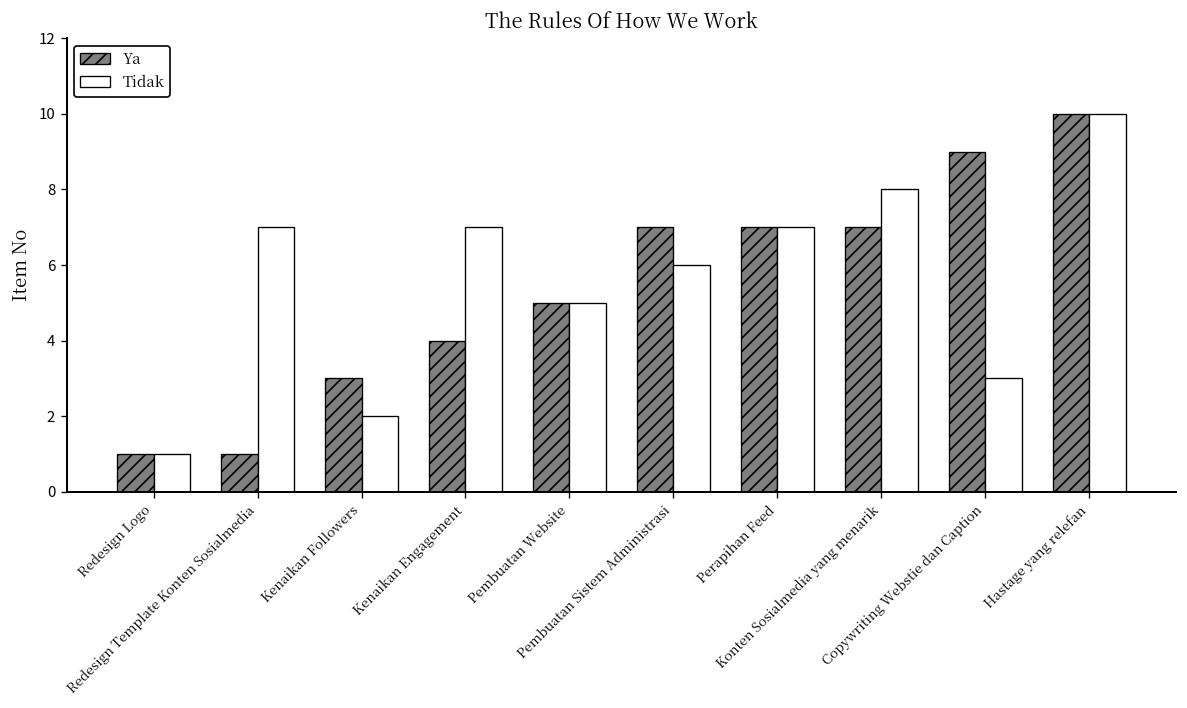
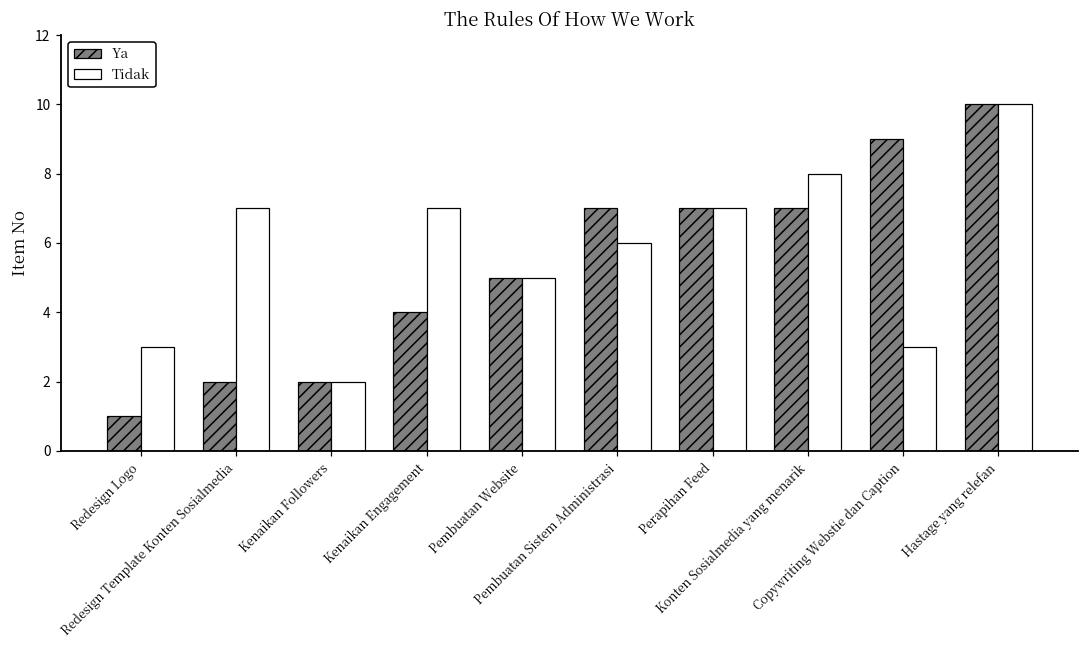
Tidak, Redesign Logo: 1 -> 3
Ya, Redesign Template Konten Sosialmedia: 1 -> 2
Ya, Kenaikan Followers: 3 -> 2
